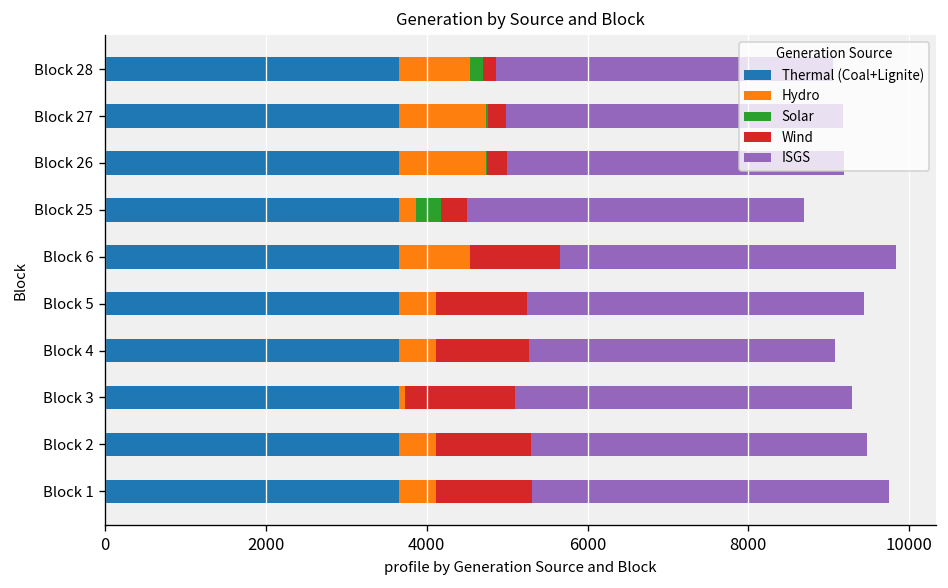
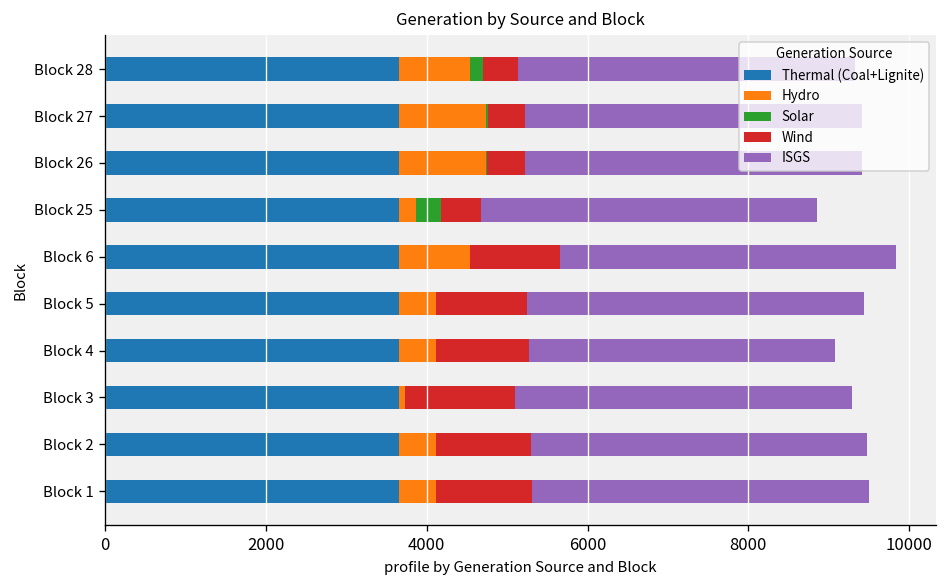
Wind, Block 28: 200 -> 400
Wind, Block 27: 200 -> 500
Wind, Block 26: 300 -> 500
Wind, Block 25: 300 -> 500
ISGS, Block 1: 4400 -> 4200
